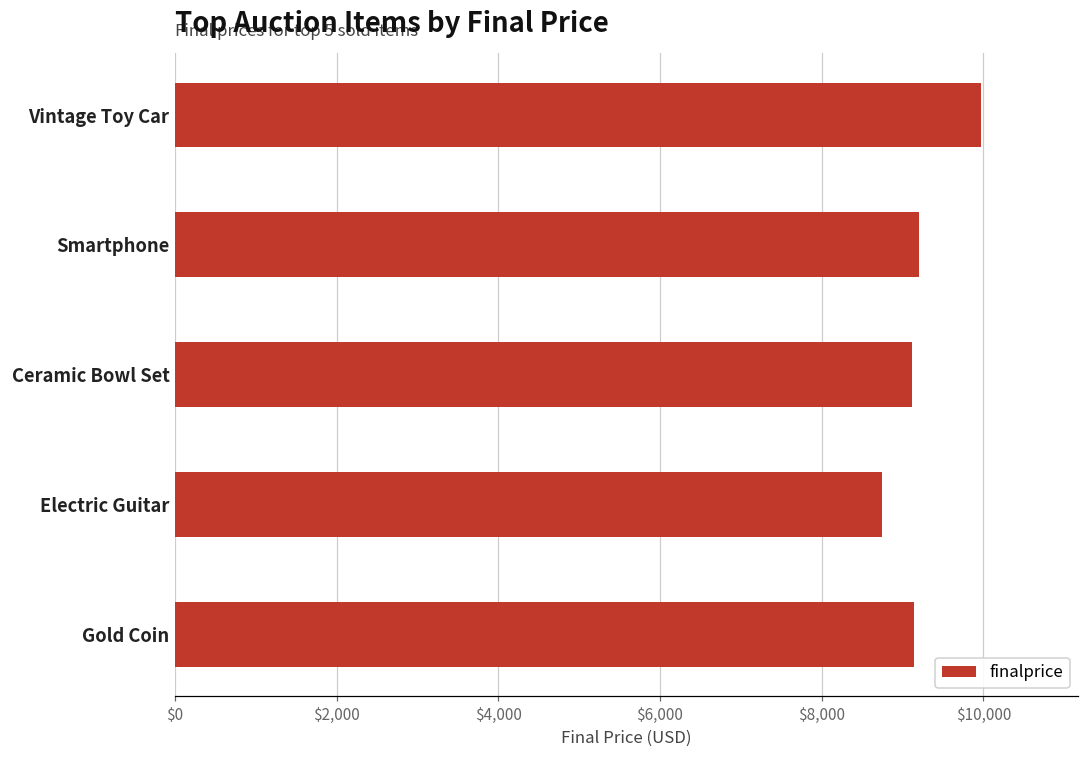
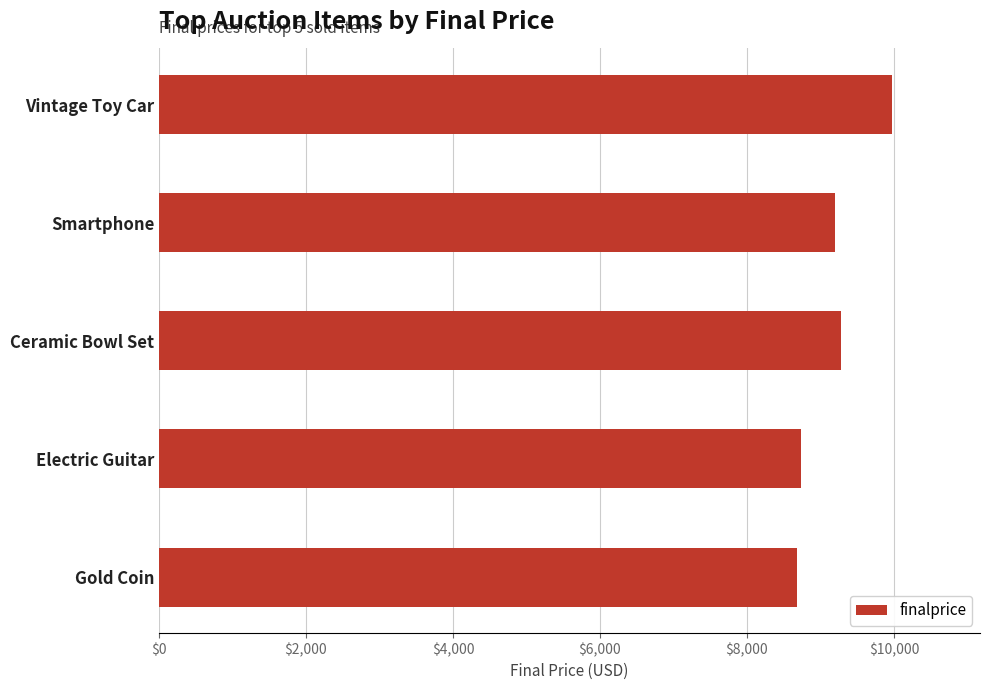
Ceramic Bowl Set: $9,100 -> $9,300
Gold Coin: $9,100 -> $8,700
